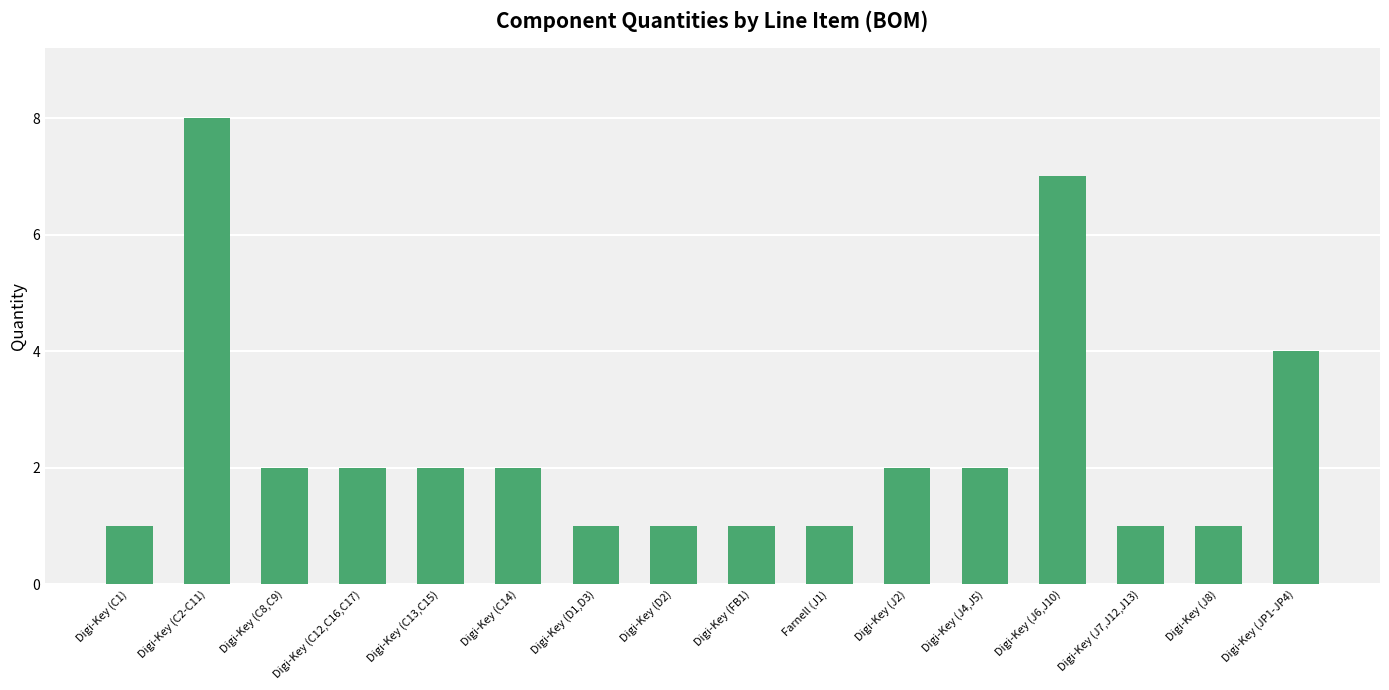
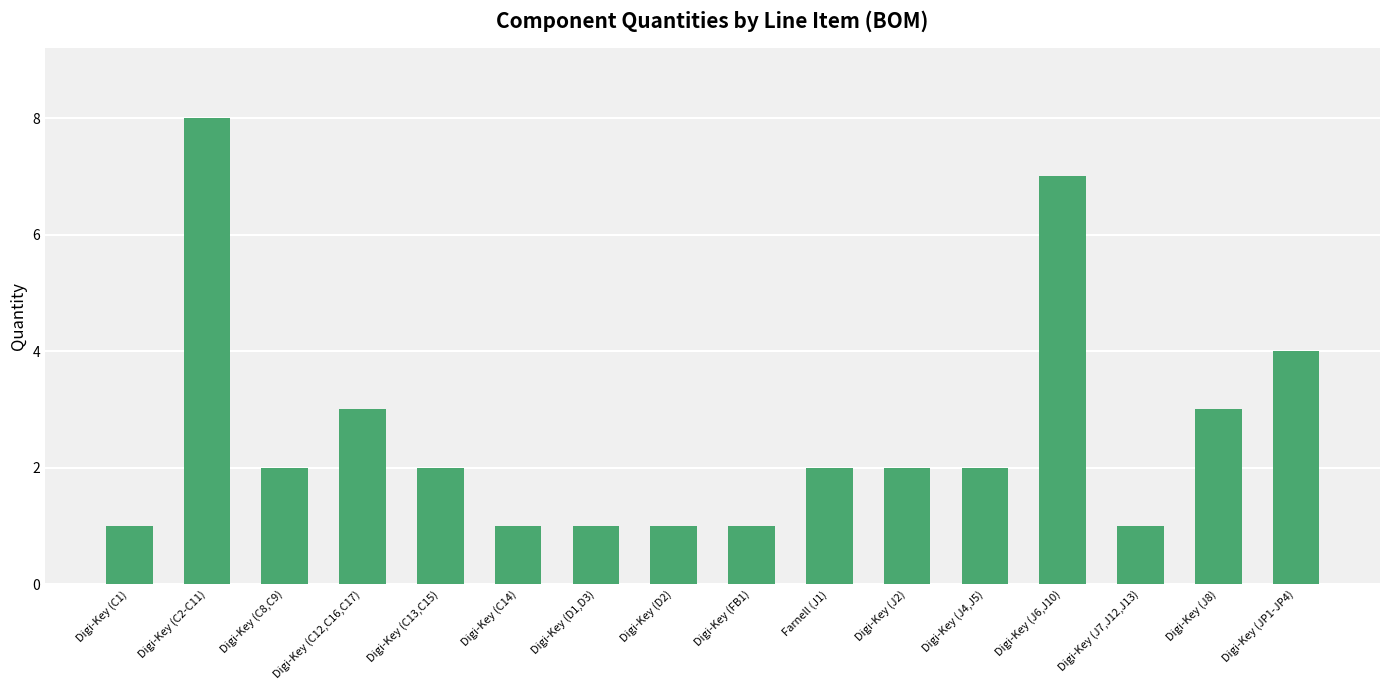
Digi-Key (C12,C16,C17): 2 -> 3
Digi-Key (C14): 2 -> 1
Farnell (J1): 1 -> 2
Digi-Key (J8): 1 -> 3
